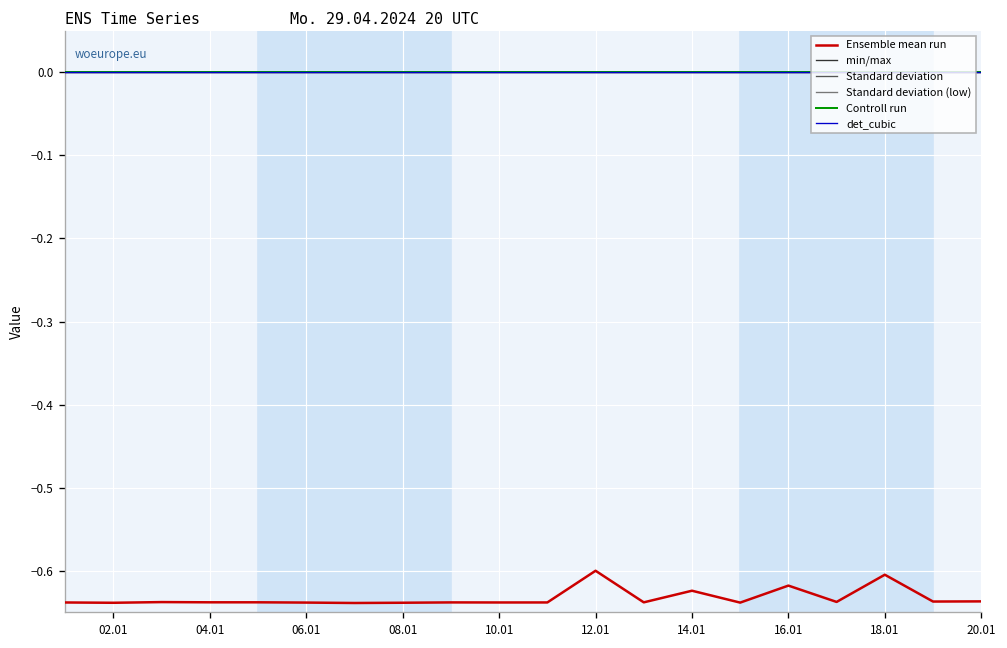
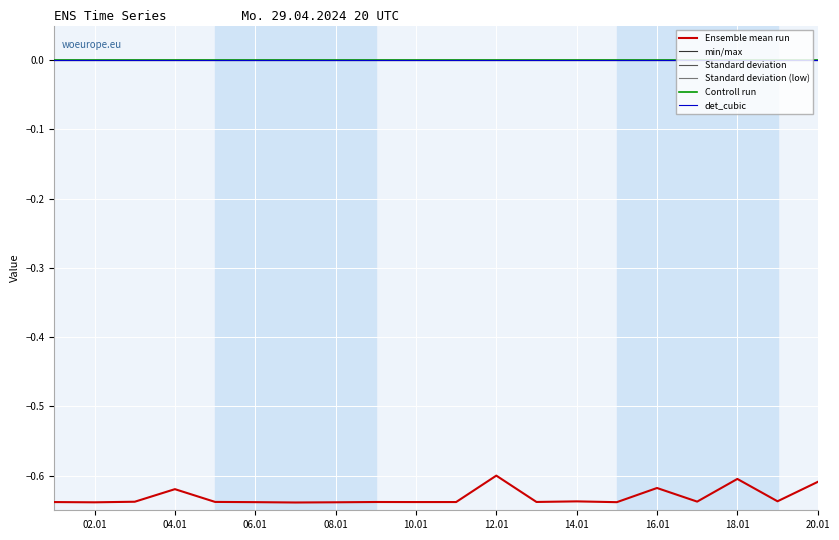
Ensemble mean run, 04.01: -0.64 -> -0.62
Ensemble mean run, 14.01: -0.62 -> -0.64
Ensemble mean run, 20.01: -0.64 -> -0.61
